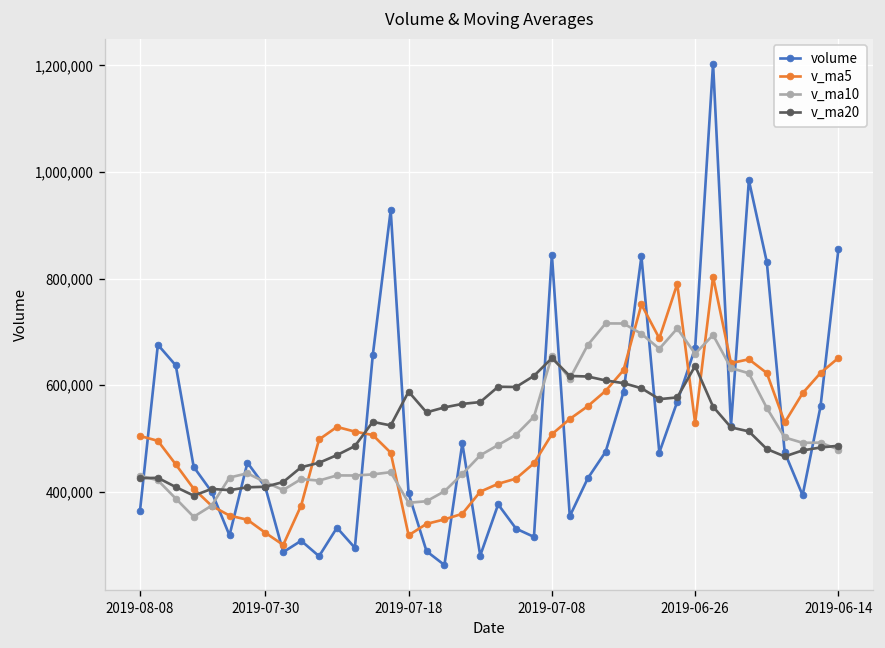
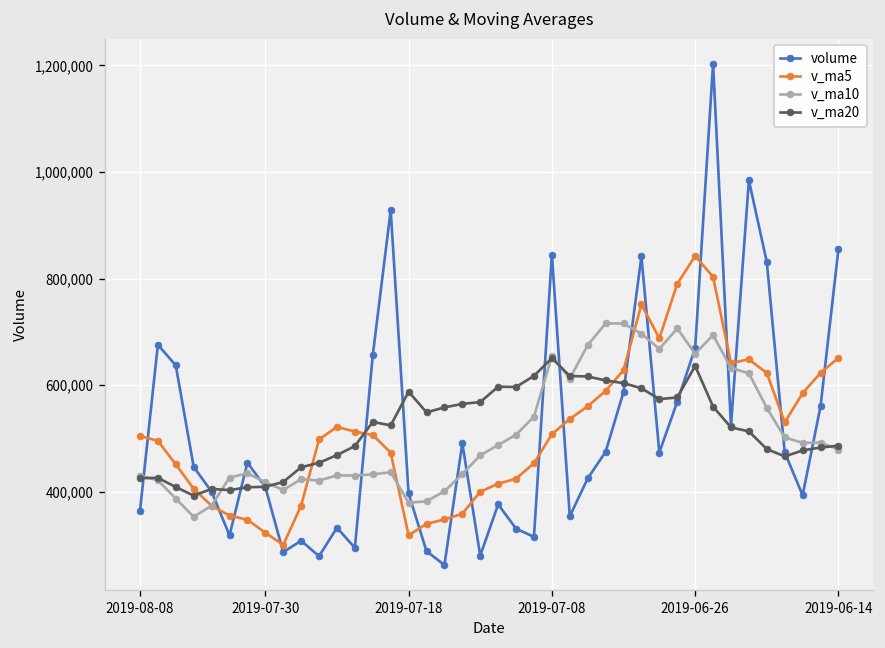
v_ma5, 2019-06-26: 530,000 -> 840,000
